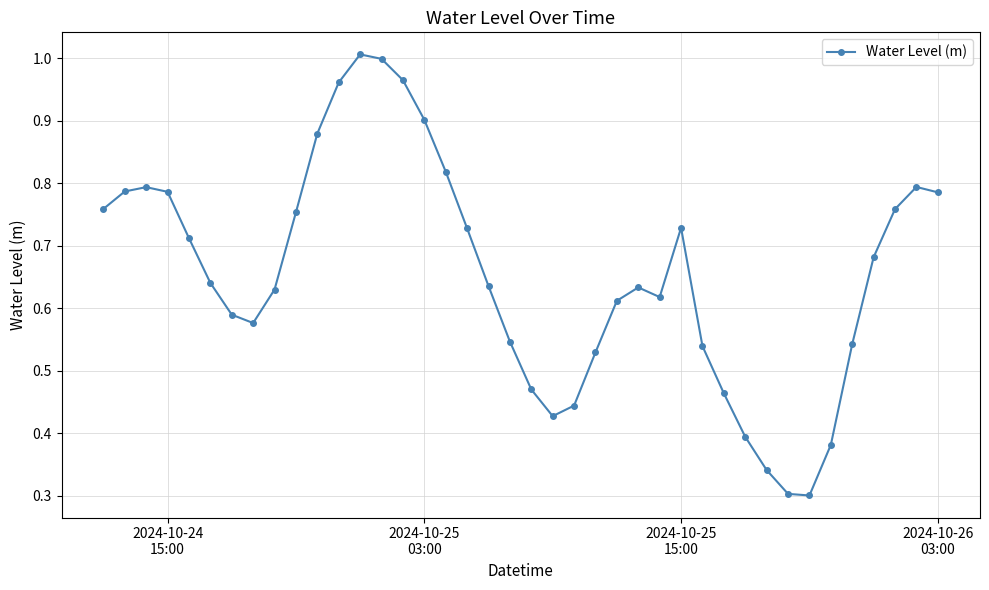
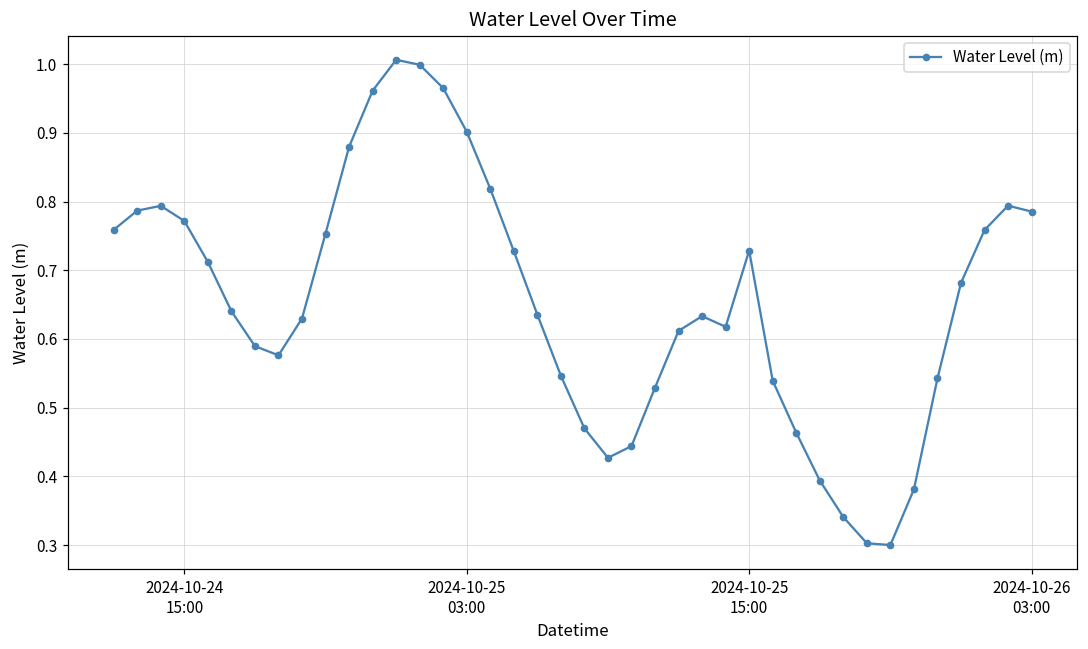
2024-10-24 15:00: 0.79 -> 0.77
